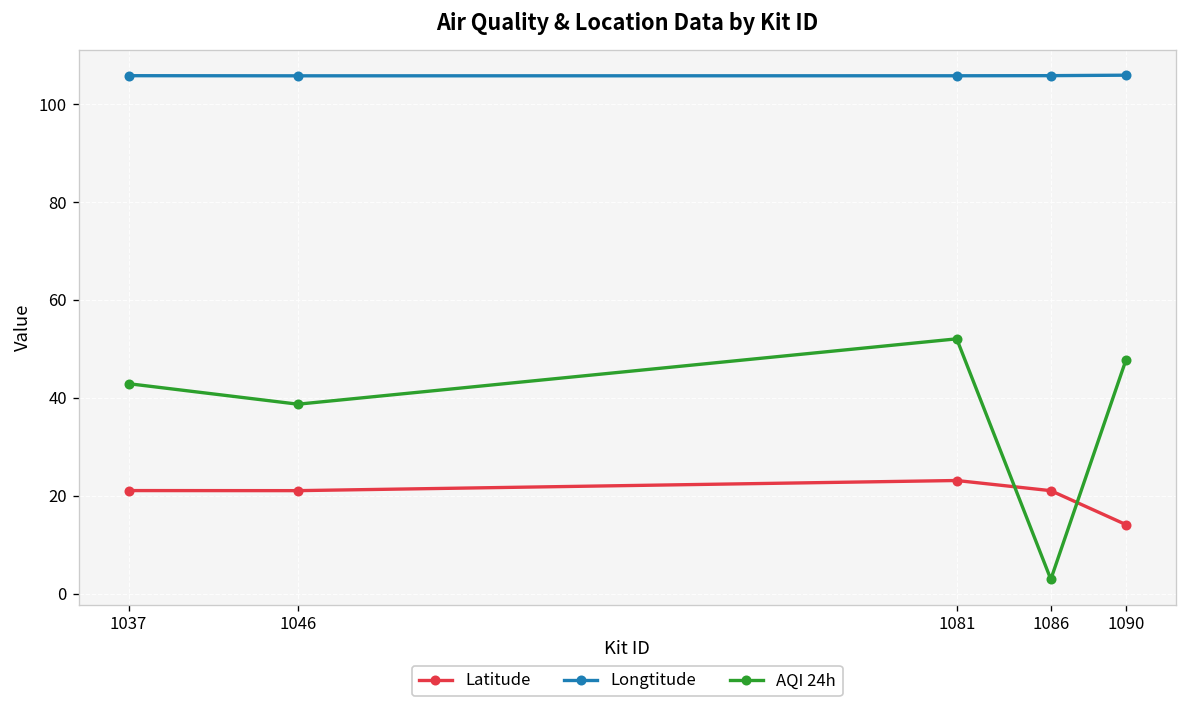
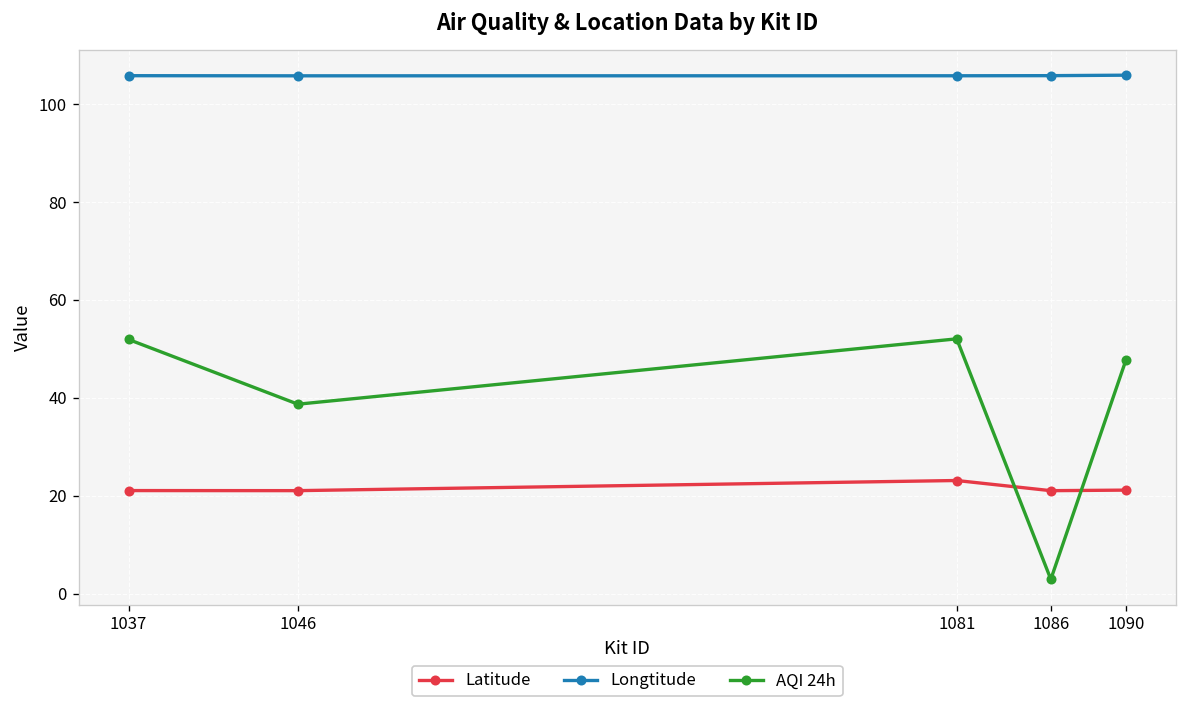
AQI 24h, 1037: 43 -> 52
Latitude, 1090: 14 -> 21
